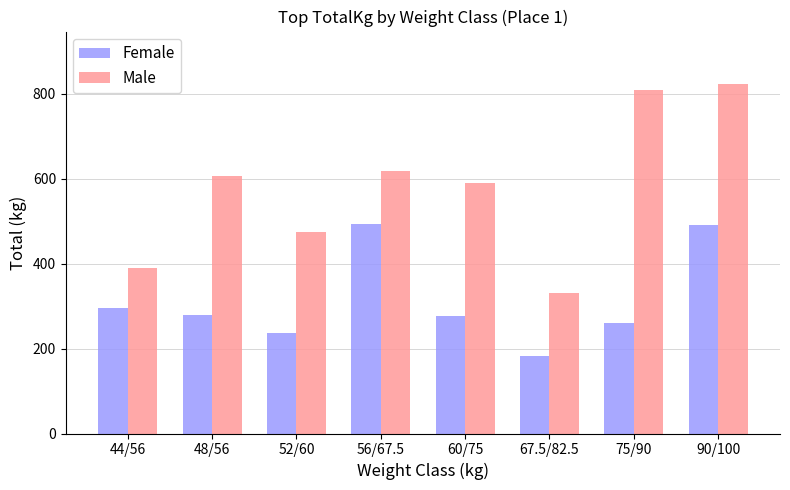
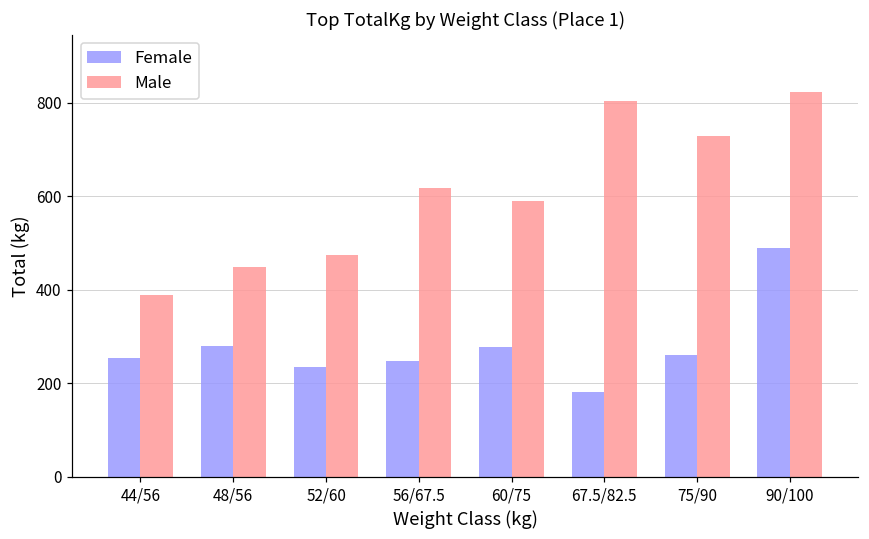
Female, 44/56: 300 -> 250
Male, 48/56: 610 -> 450
Female, 56/67.5: 490 -> 250
Male, 67.5/82.5: 330 -> 810
Male, 75/90: 810 -> 730
